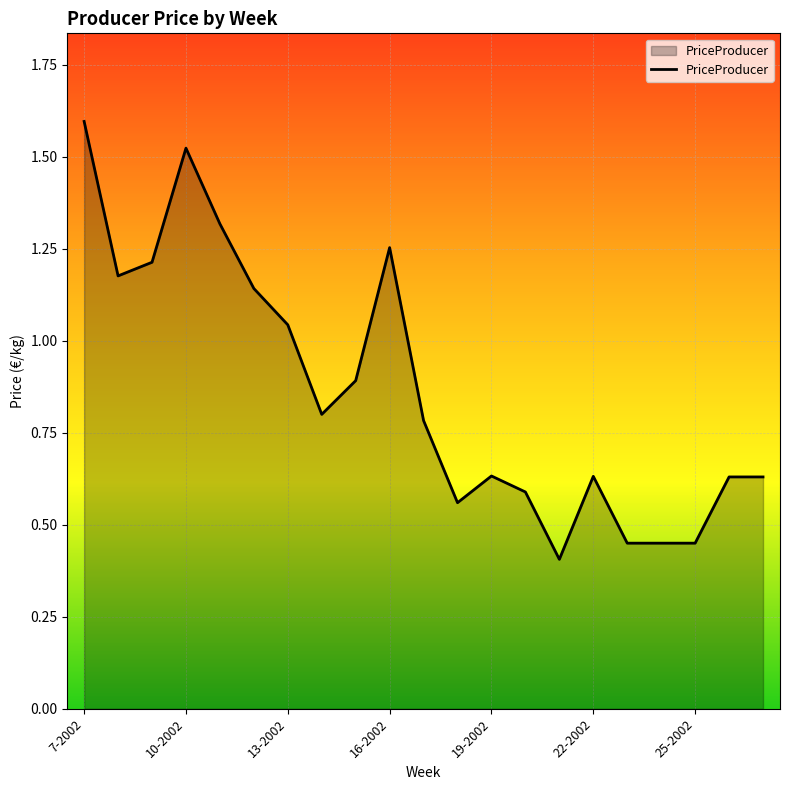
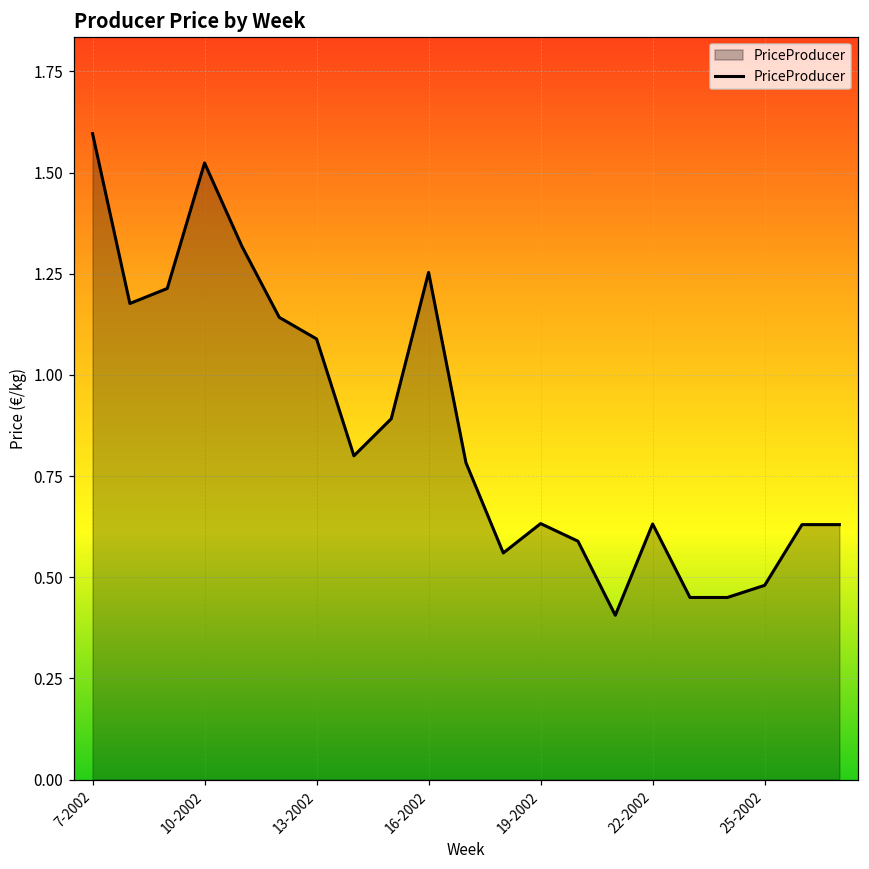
13-2002: 1.04 -> 1.09
25-2002: 0.45 -> 0.48
